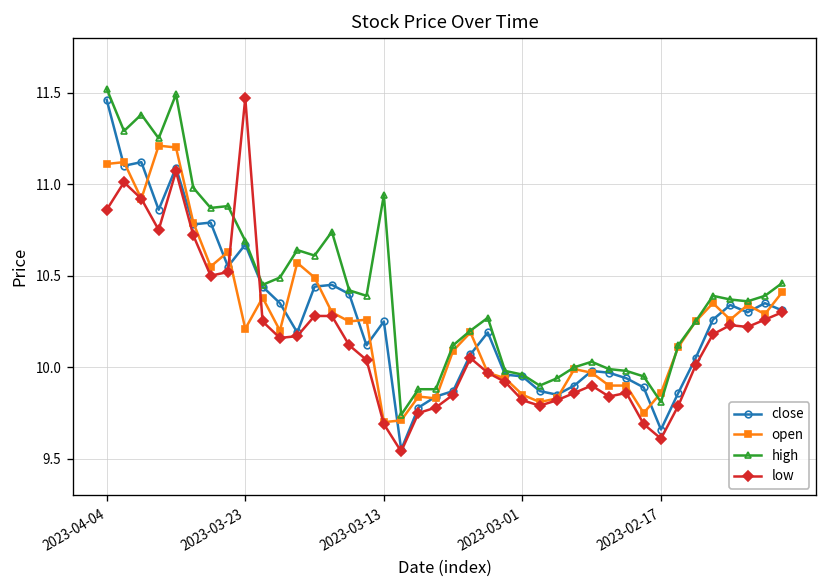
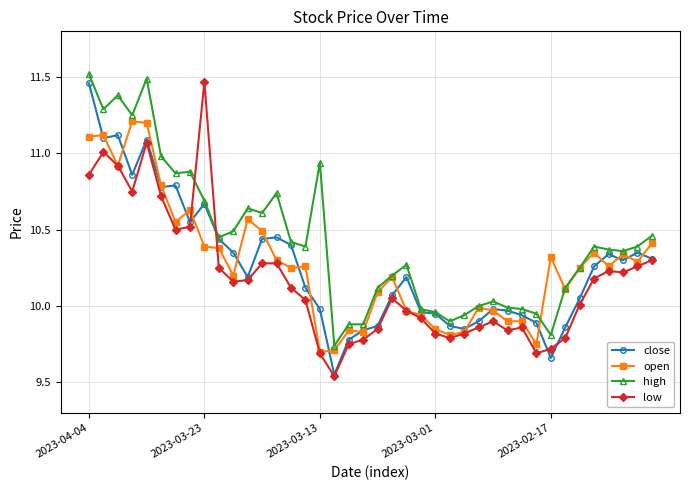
open, 2023-03-23: 10.21 -> 10.39
close, 2023-03-13: 10.25 -> 9.98
open, 2023-02-17: 9.86 -> 10.32
low, 2023-02-17: 9.61 -> 9.72
